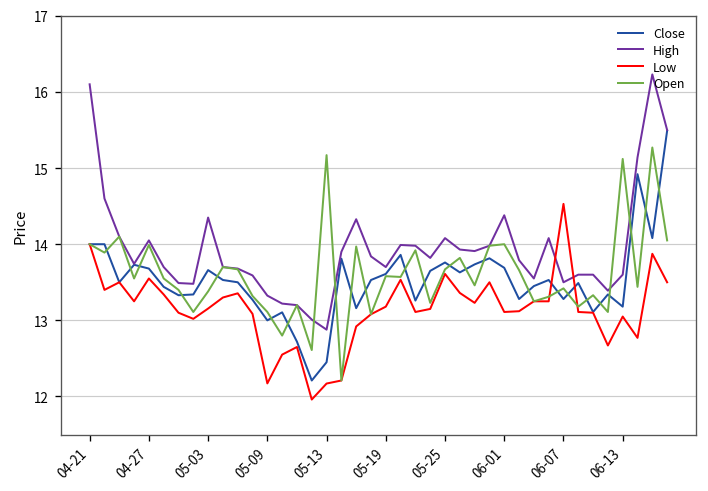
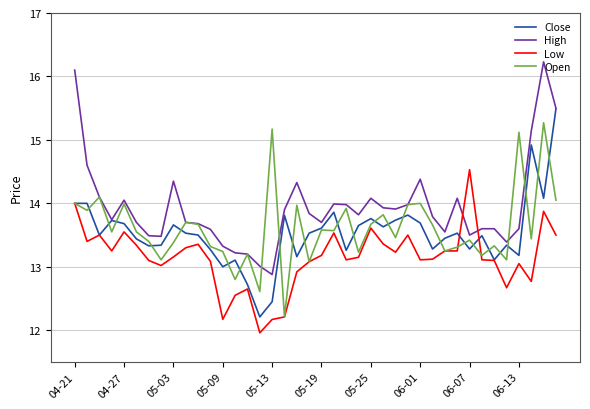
Open, 05-09: 13.1 -> 13.2
